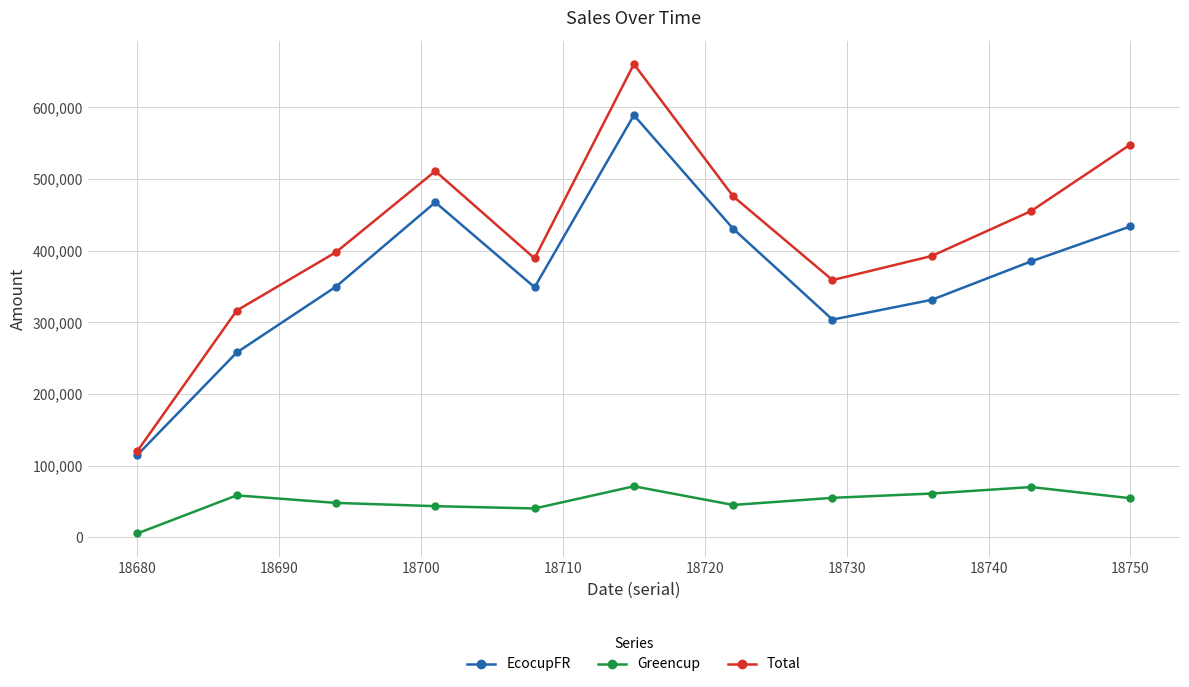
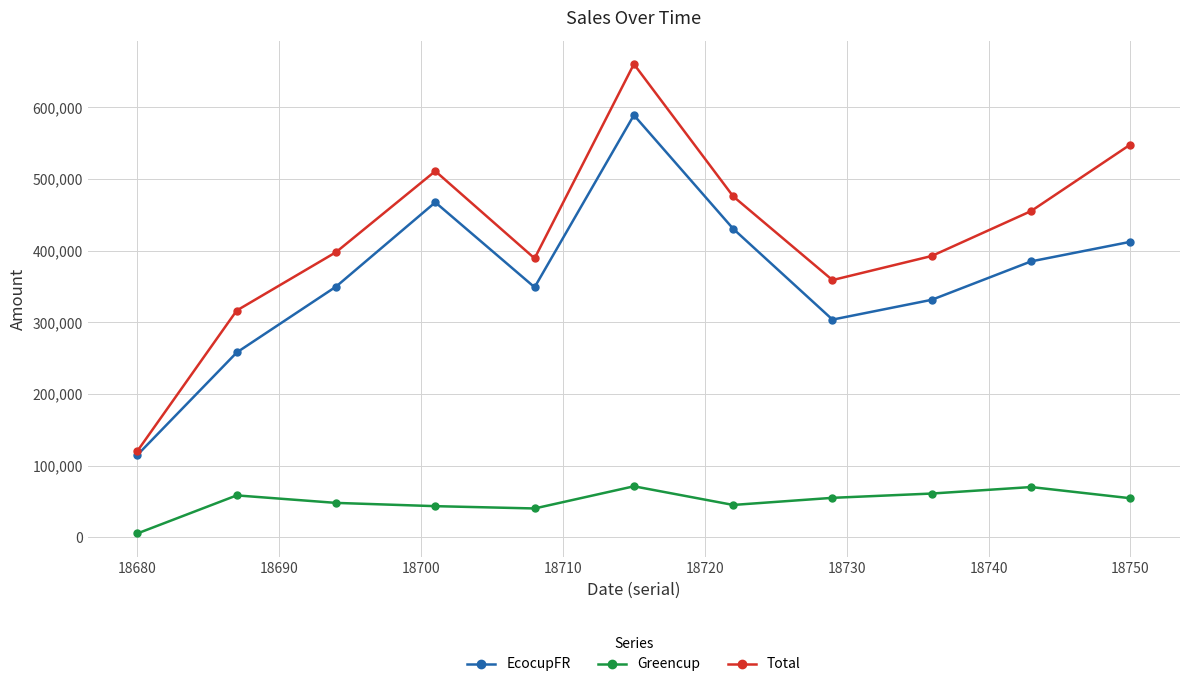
EcocupFR, 18750: 430,000 -> 410,000
